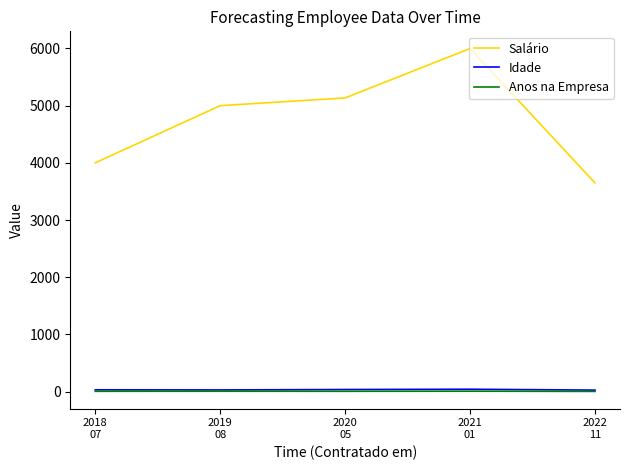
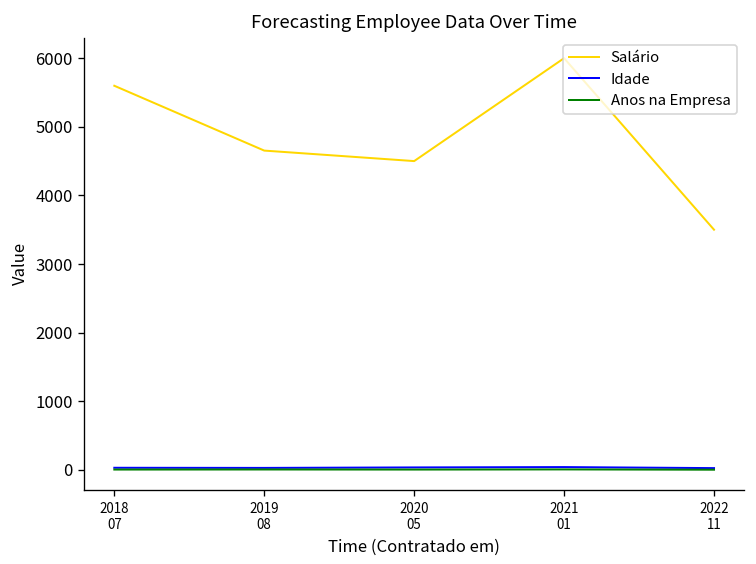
Salário, 2018 07: 4000 -> 5600
Salário, 2019 08: 5000 -> 4700
Salário, 2020 05: 5100 -> 4500
Salário, 2022 11: 3600 -> 3500
